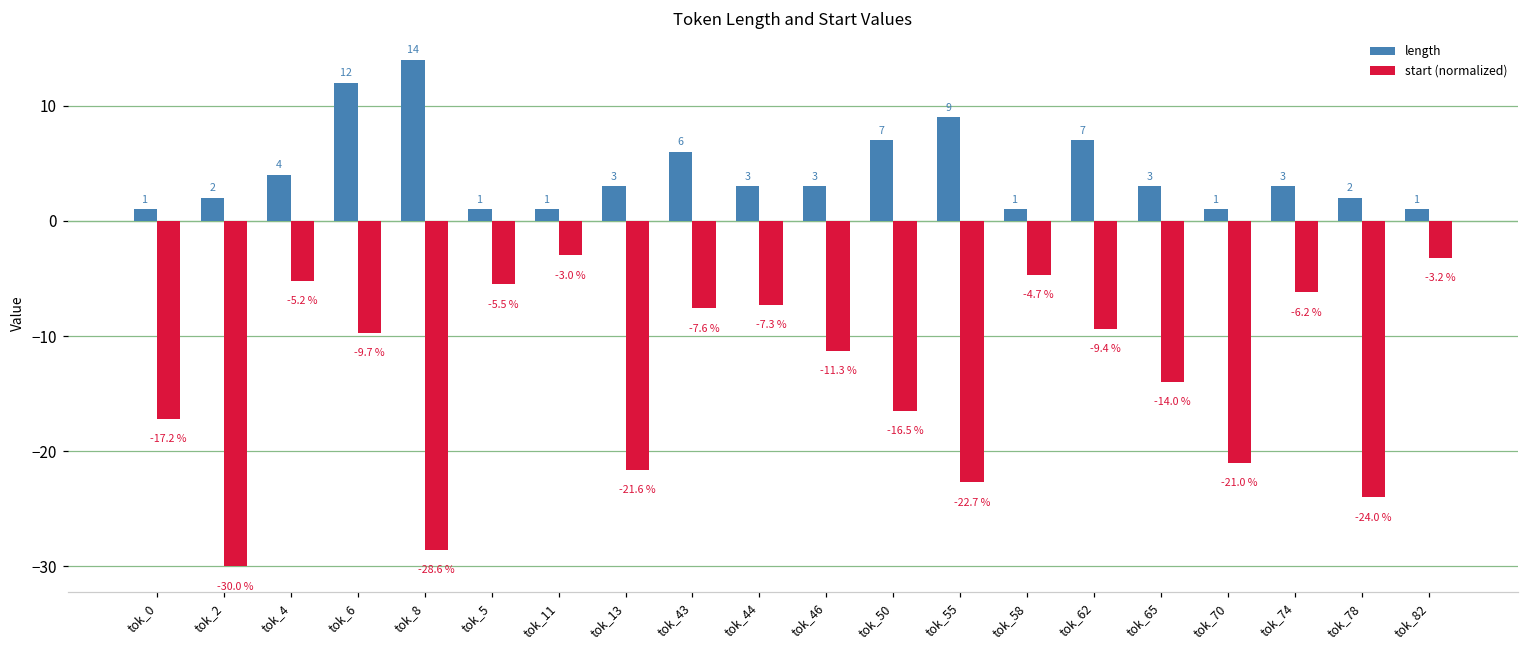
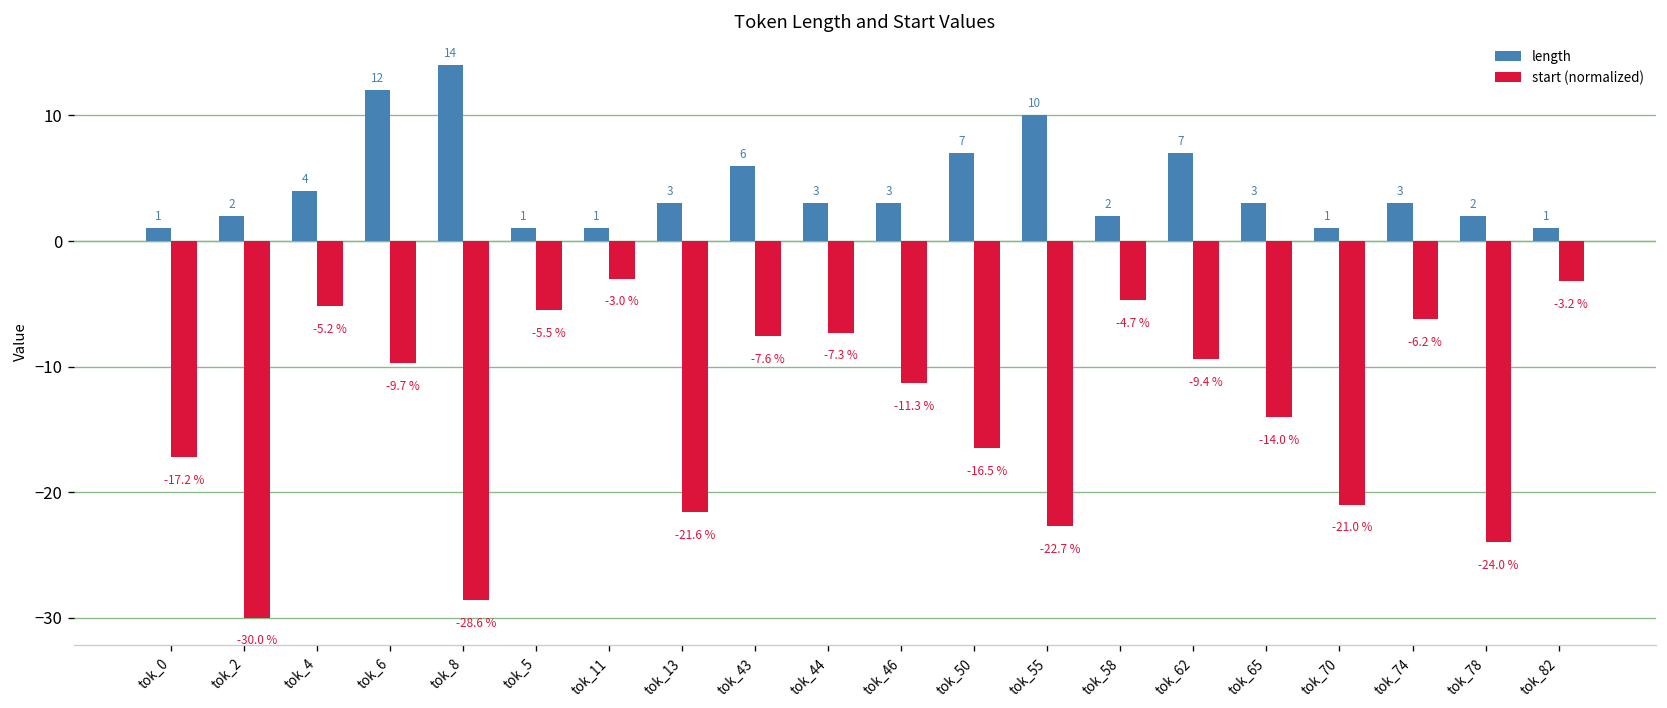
length, tok_55: 9 -> 10
length, tok_58: 1 -> 2
